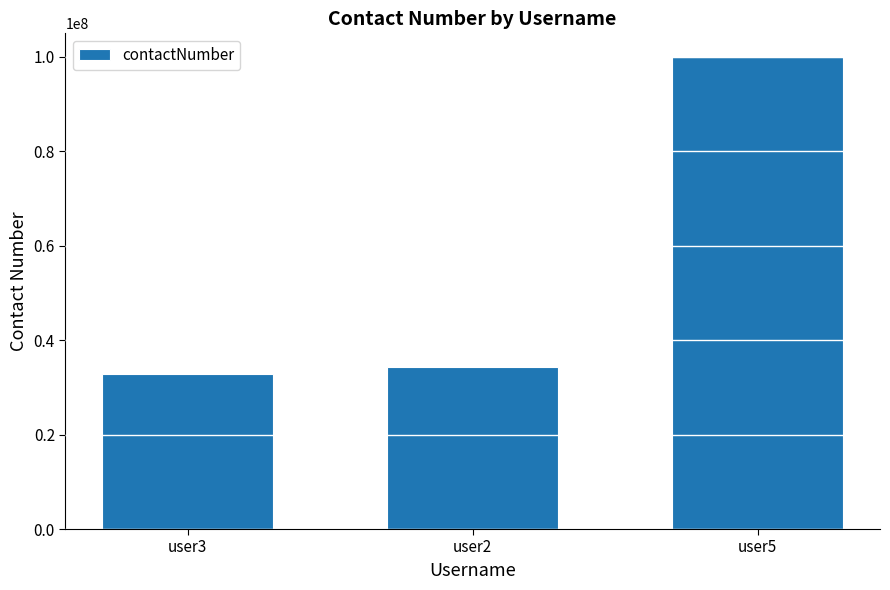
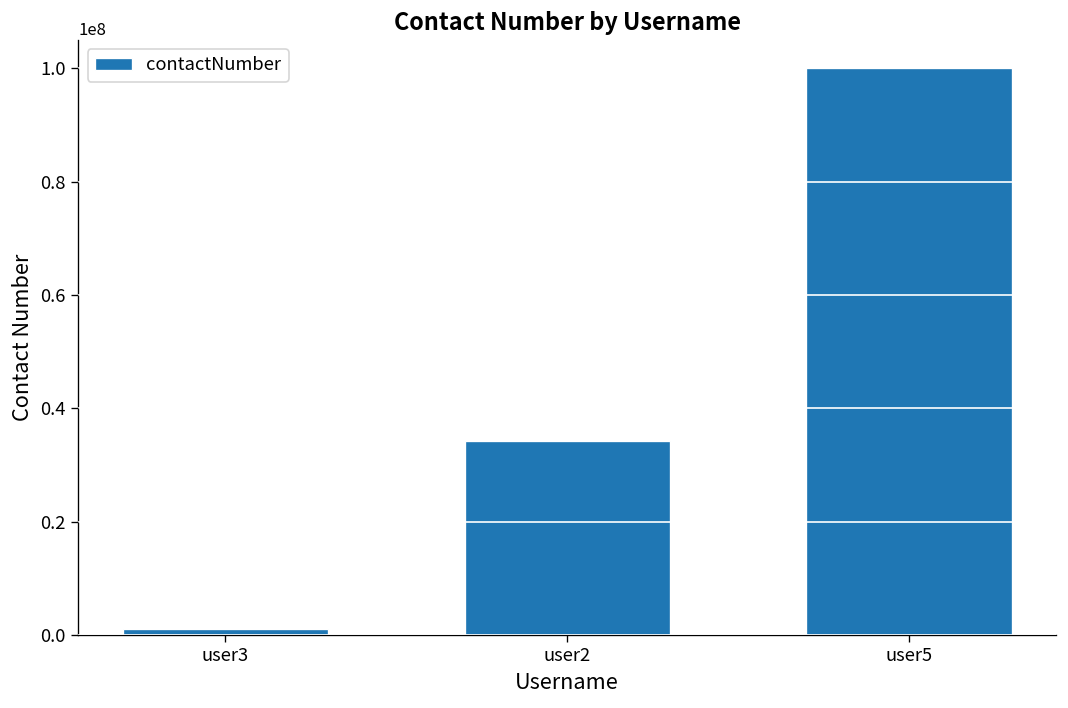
user3: 33000000 -> 1000000
